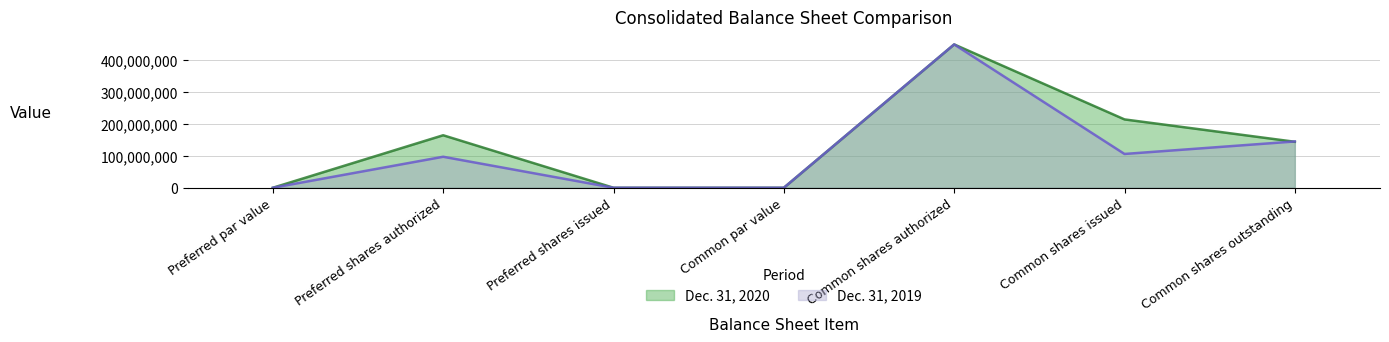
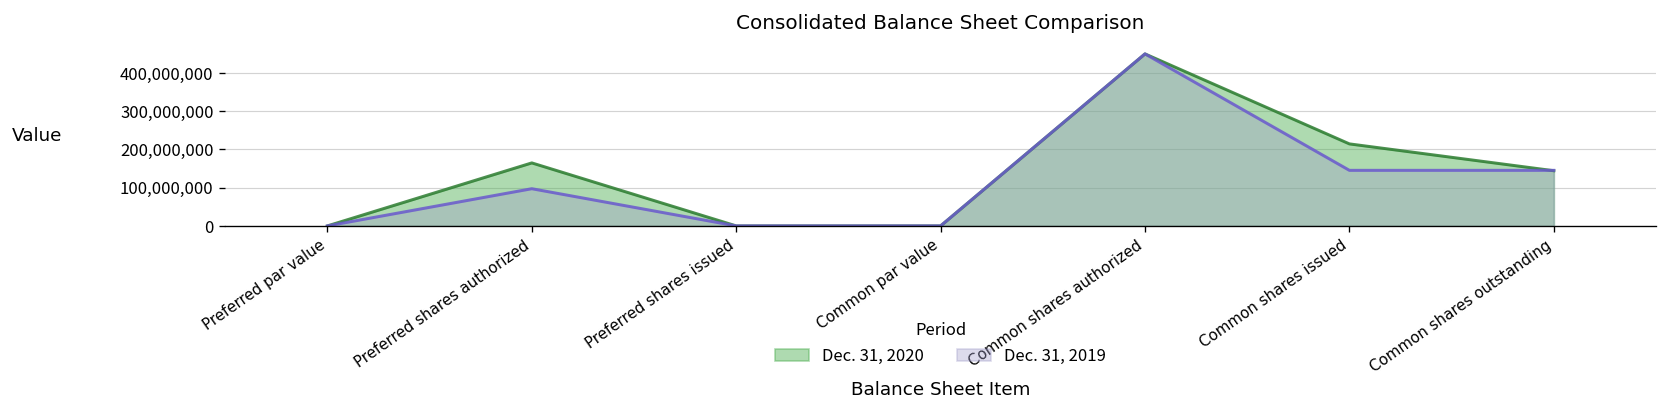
Dec. 31, 2019, Common shares issued: 110,000,000 -> 150,000,000
